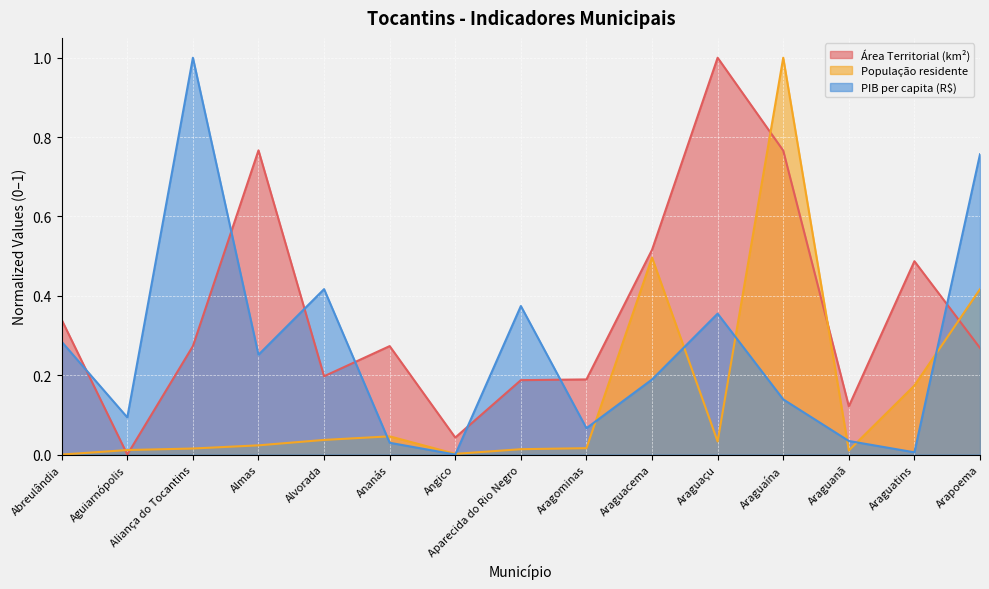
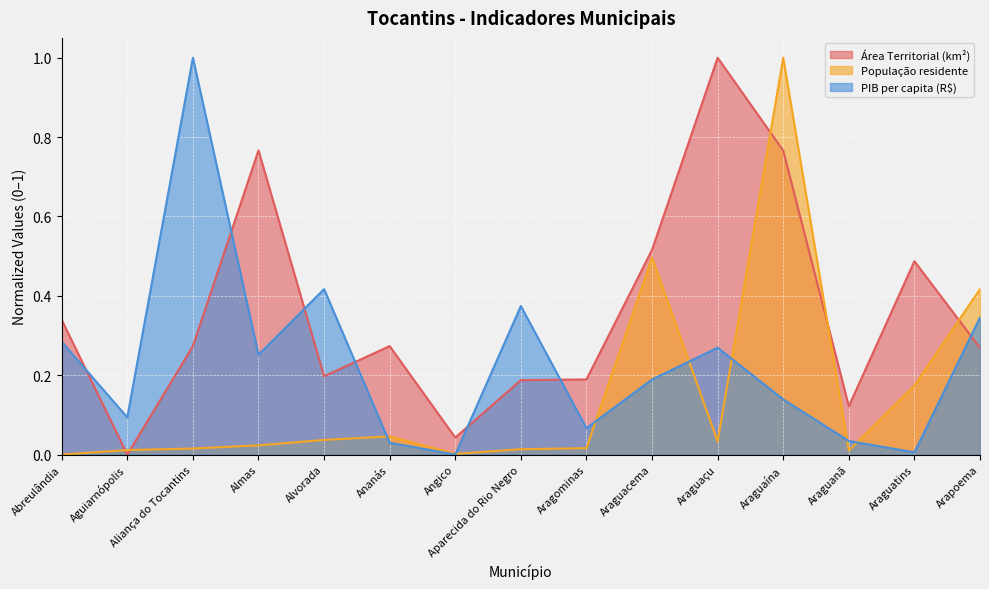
PIB per capita (R$), Araguaçu: 0.36 -> 0.27
PIB per capita (R$), Arapoema: 0.76 -> 0.35
